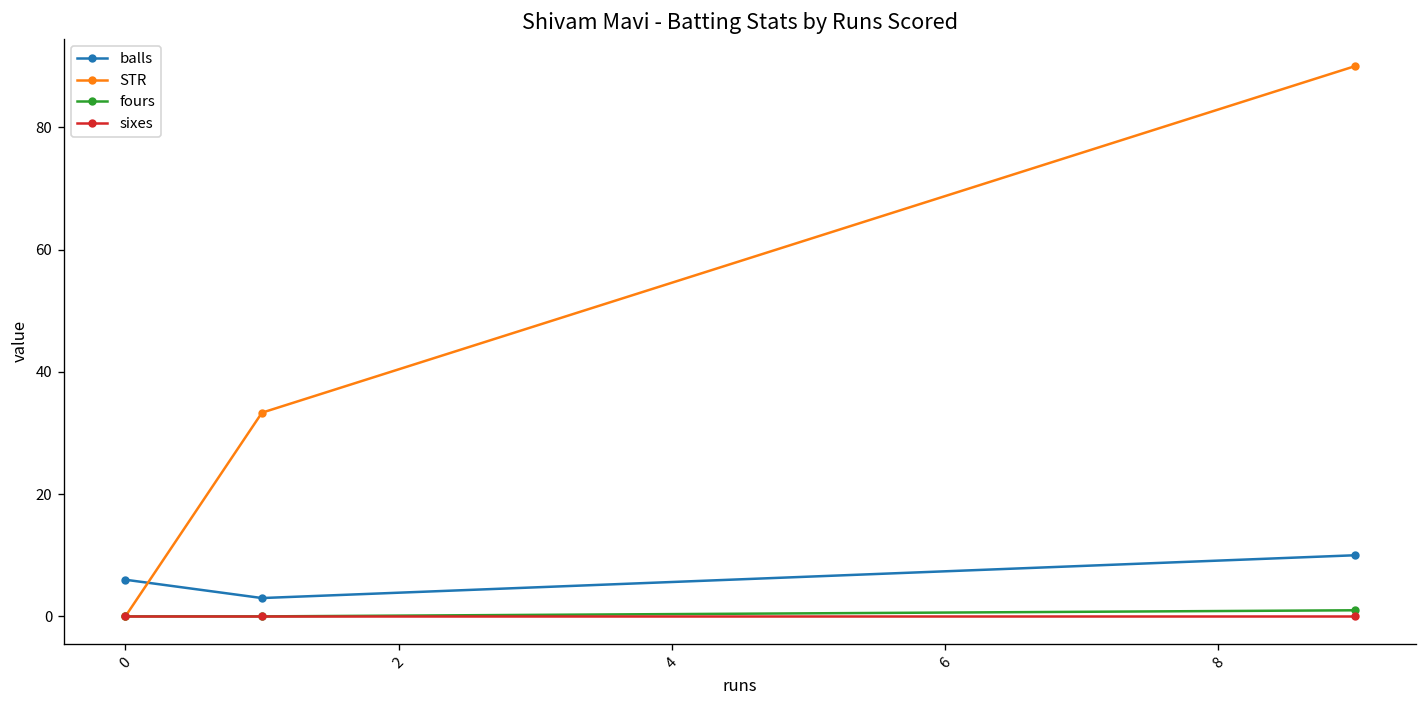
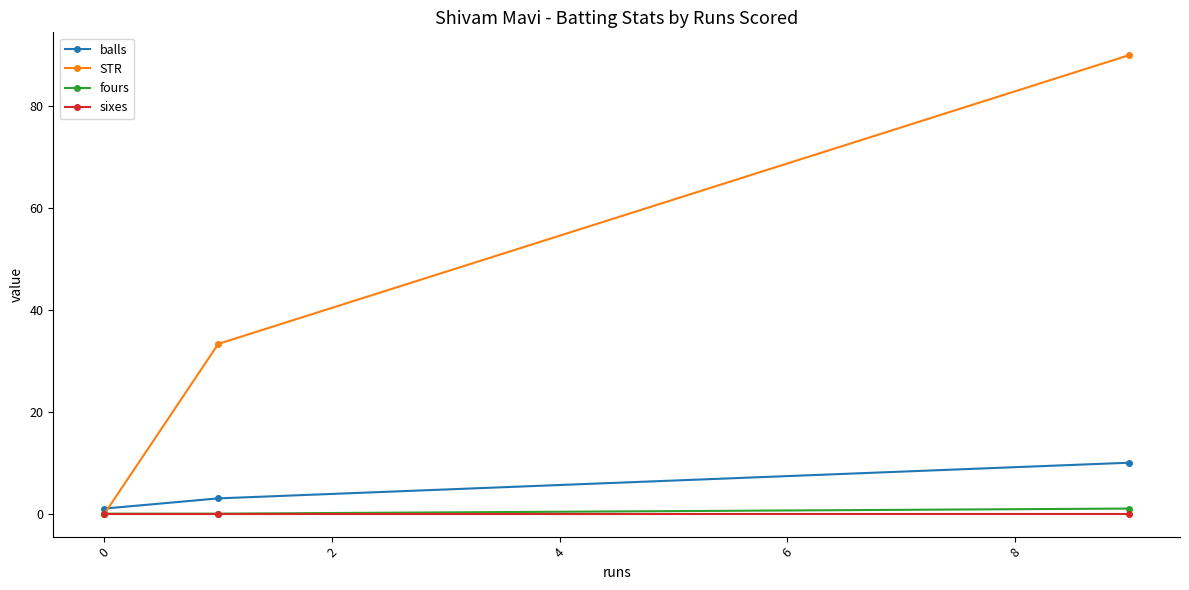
balls, 0: 6 -> 1
